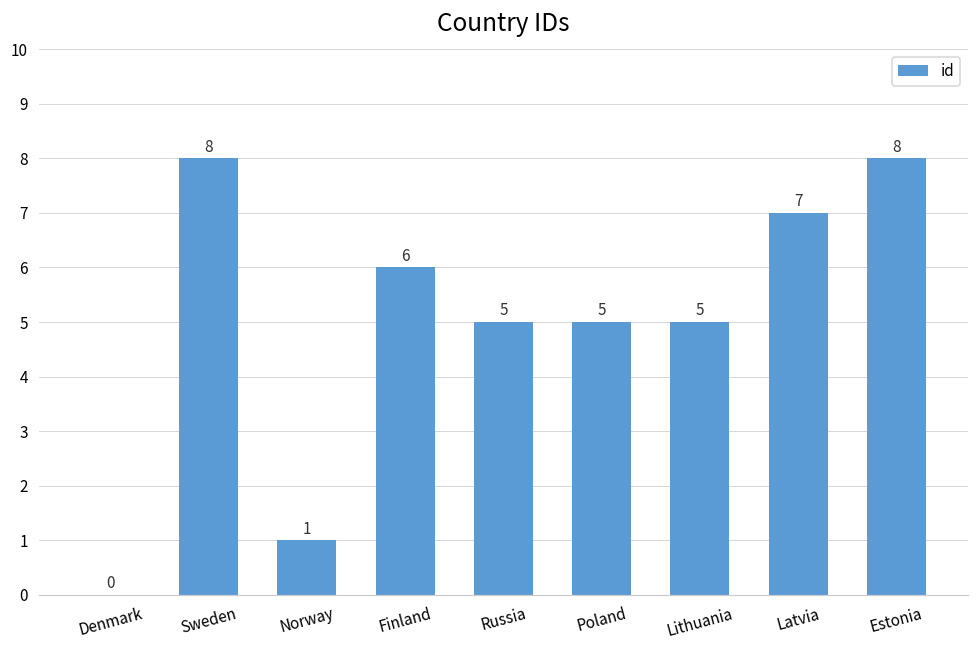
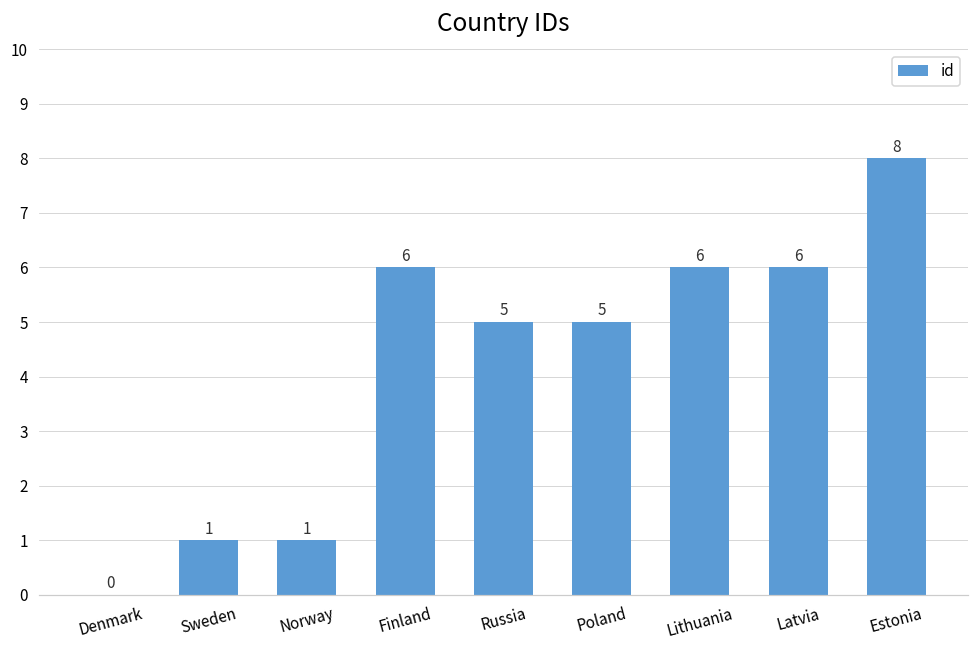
Sweden: 8 -> 1
Lithuania: 5 -> 6
Latvia: 7 -> 6
